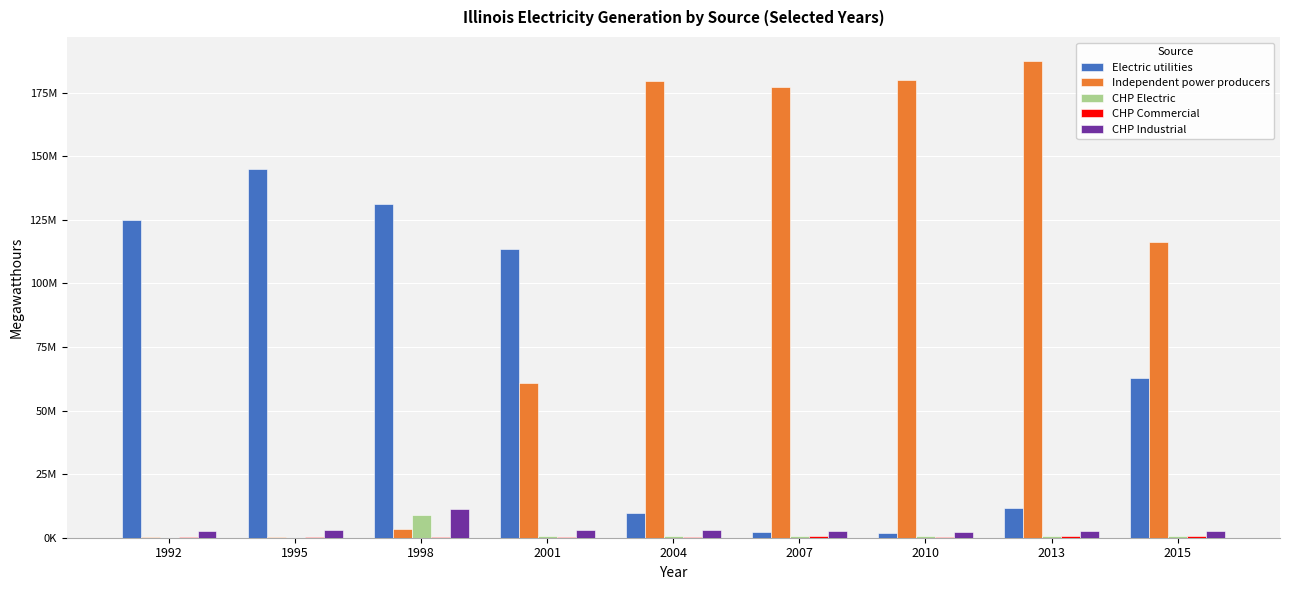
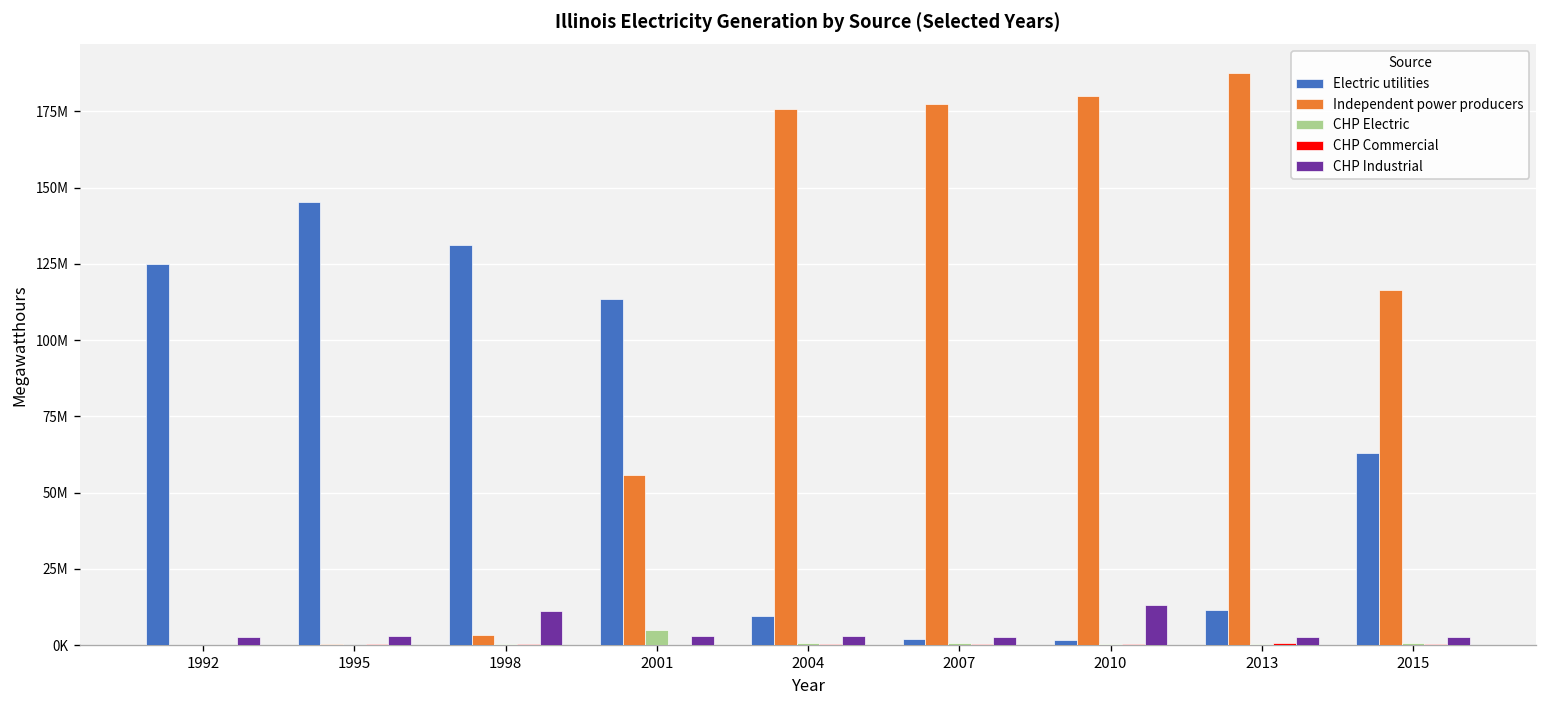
CHP Electric, 1998: 9000000 -> 0
Independent power producers, 2001: 61000000 -> 56000000
CHP Electric, 2001: 1000000 -> 5000000
Independent power producers, 2004: 179000000 -> 176000000
CHP Industrial, 2010: 2000000 -> 13000000
